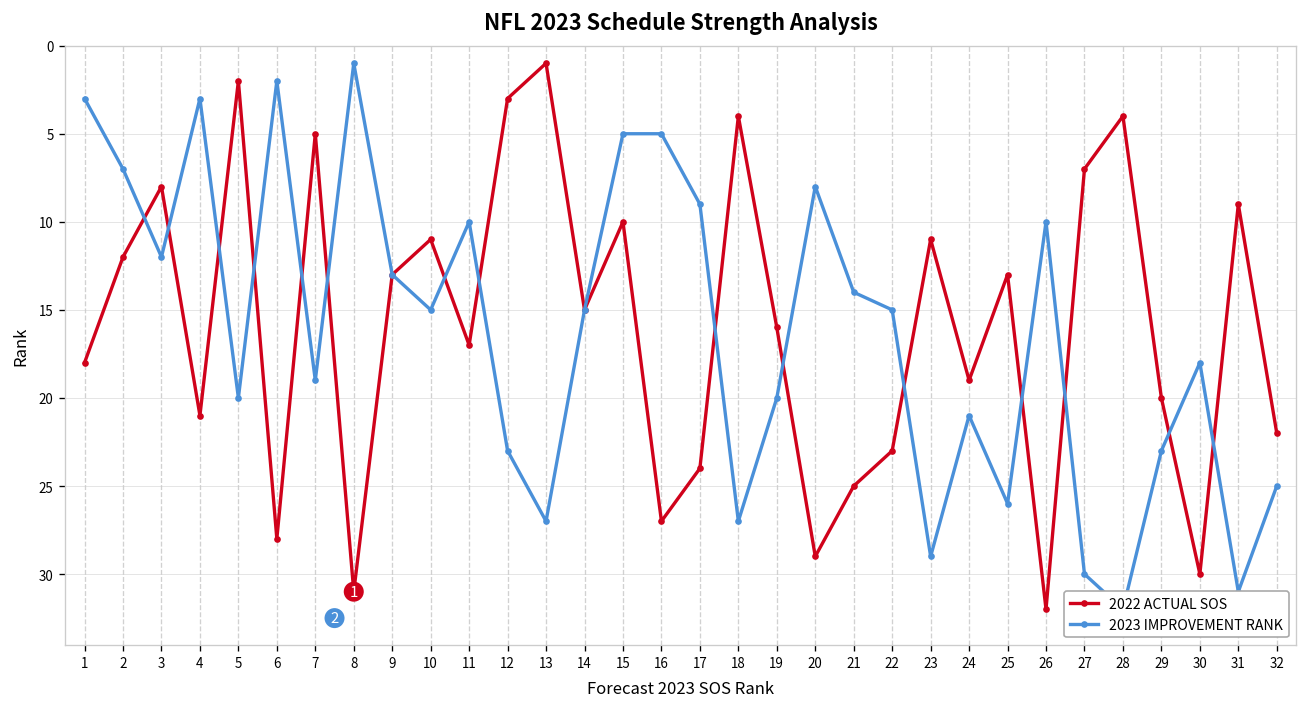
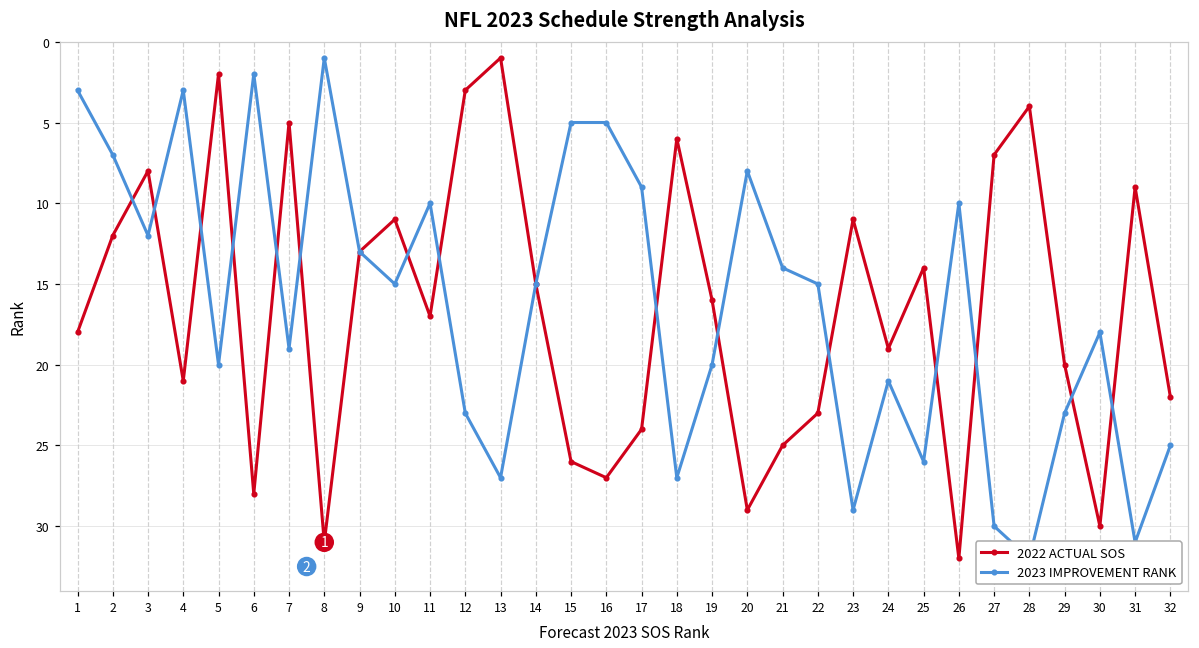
2022 ACTUAL SOS, 15: 10 -> 26
2022 ACTUAL SOS, 18: 4 -> 6
2022 ACTUAL SOS, 25: 13 -> 14
